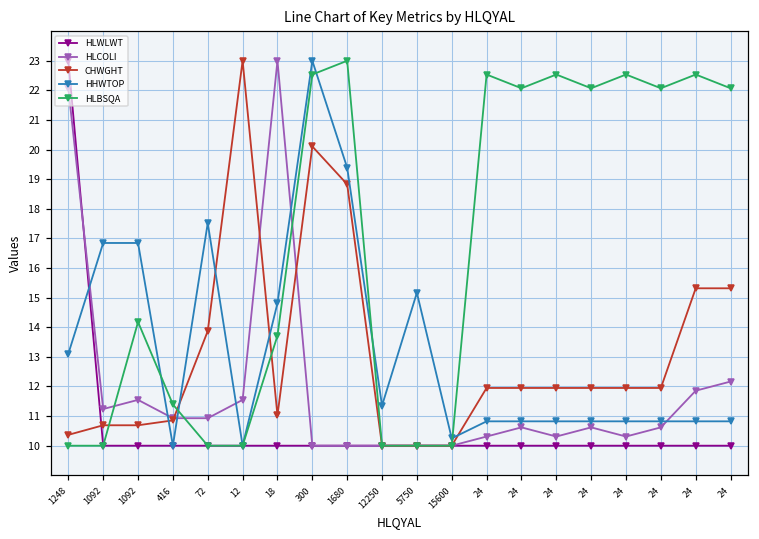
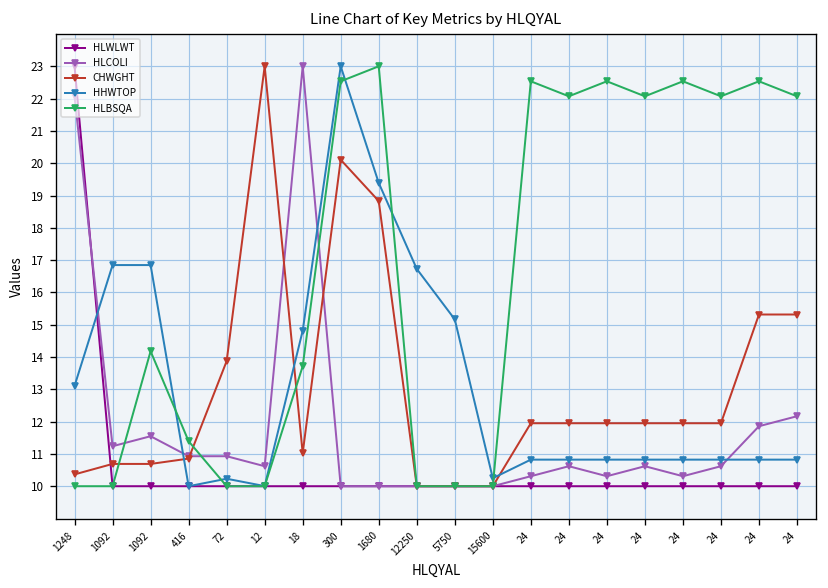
HHWTOP, 72: 17.5 -> 10.2
HLCOLI, 12: 11.5 -> 10.6
HHWTOP, 12250: 11.4 -> 16.7
